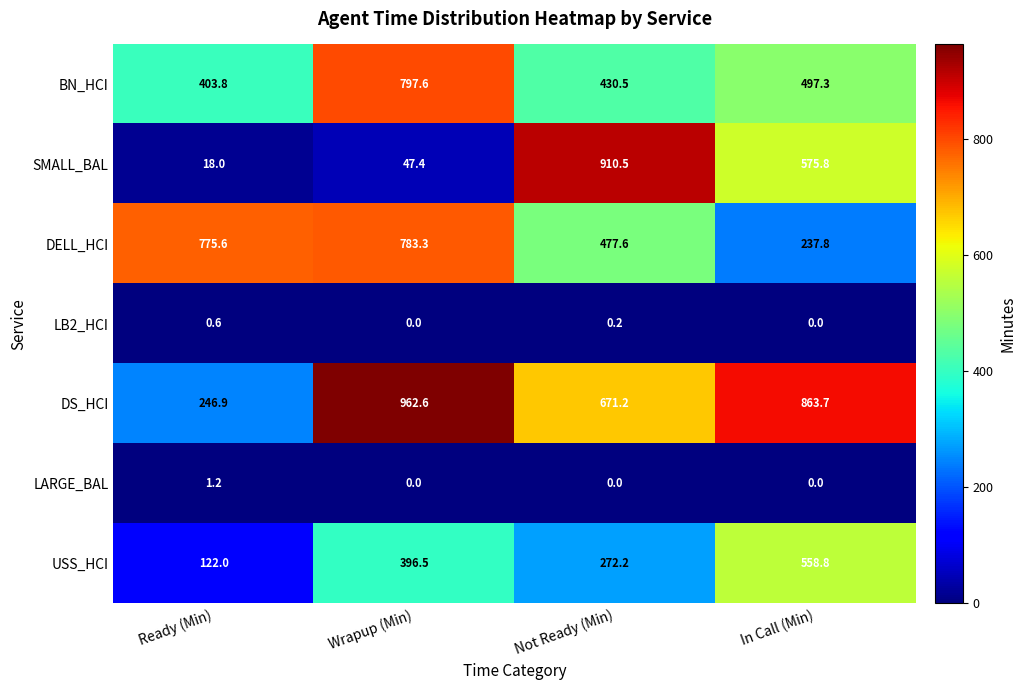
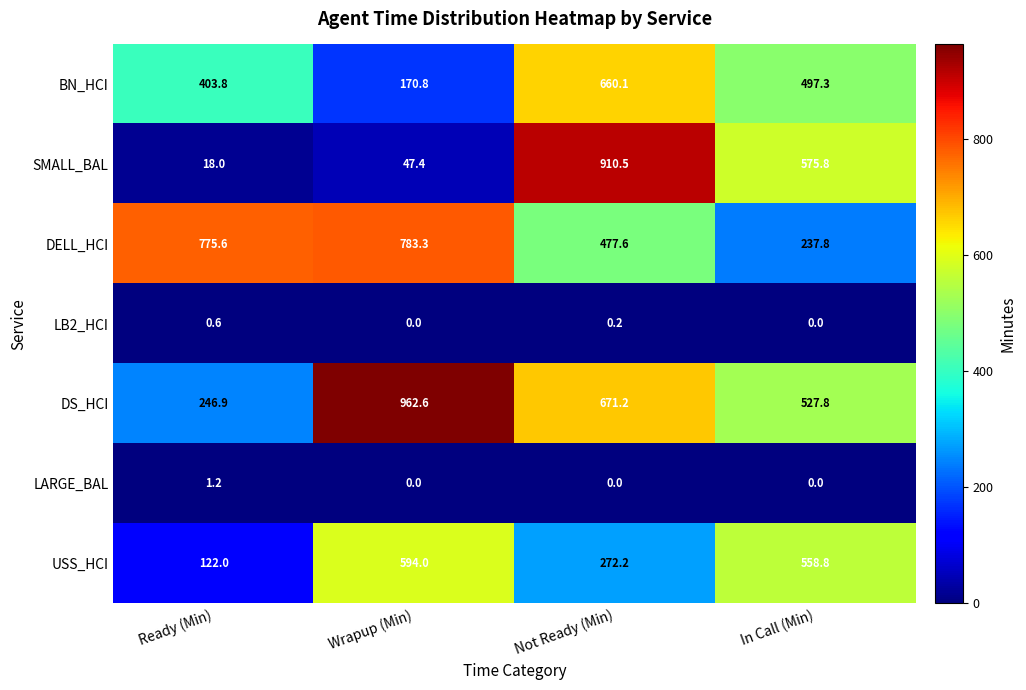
BN_HCI, Wrapup (Min): 797.6 -> 170.8
BN_HCI, Not Ready (Min): 430.5 -> 660.1
DS_HCI, In Call (Min): 863.7 -> 527.8
USS_HCI, Wrapup (Min): 396.5 -> 594.0
